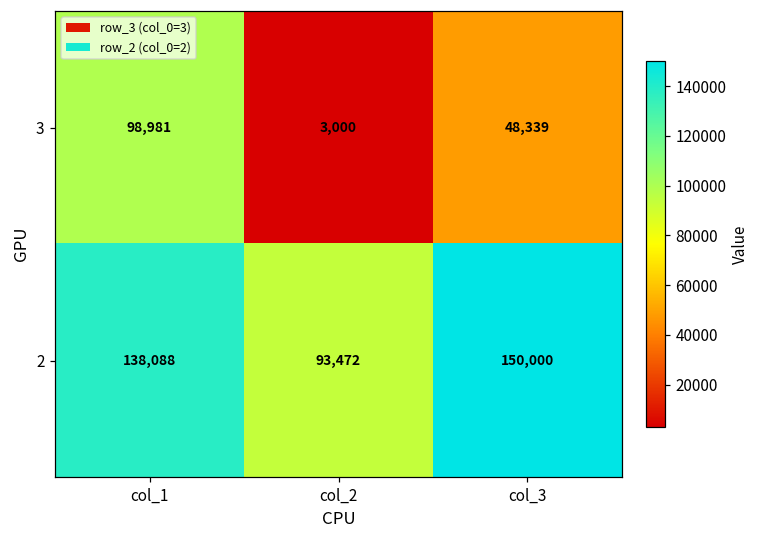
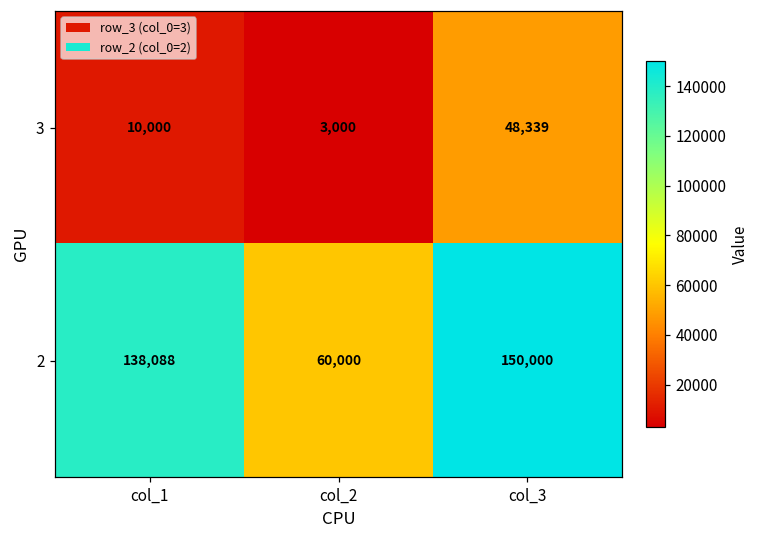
3, col_1: 98,981 -> 10,000
2, col_2: 93,472 -> 60,000
